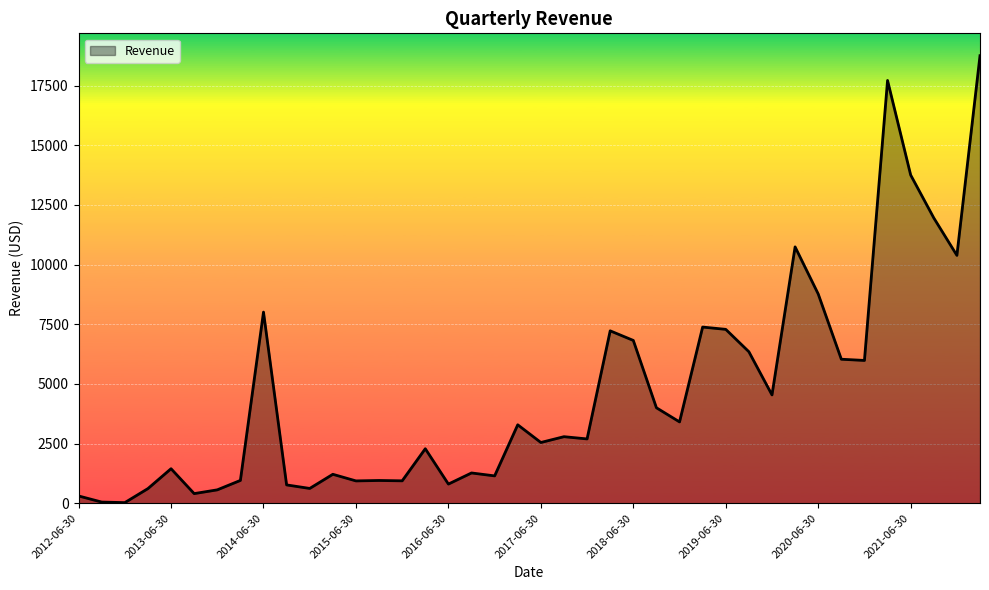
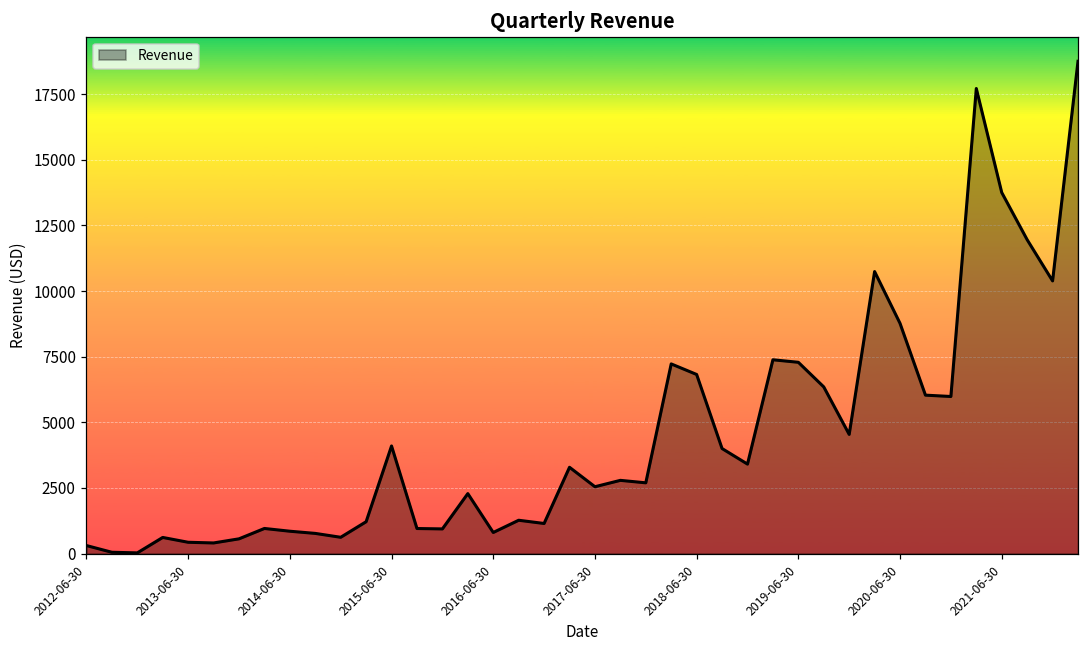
2013-06-30: 1400 -> 400
2014-06-30: 8000 -> 900
2015-06-30: 900 -> 4100
